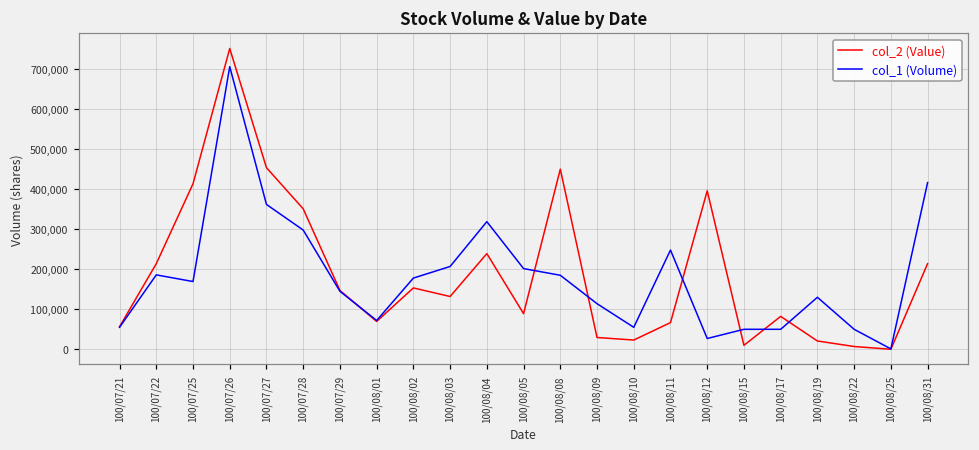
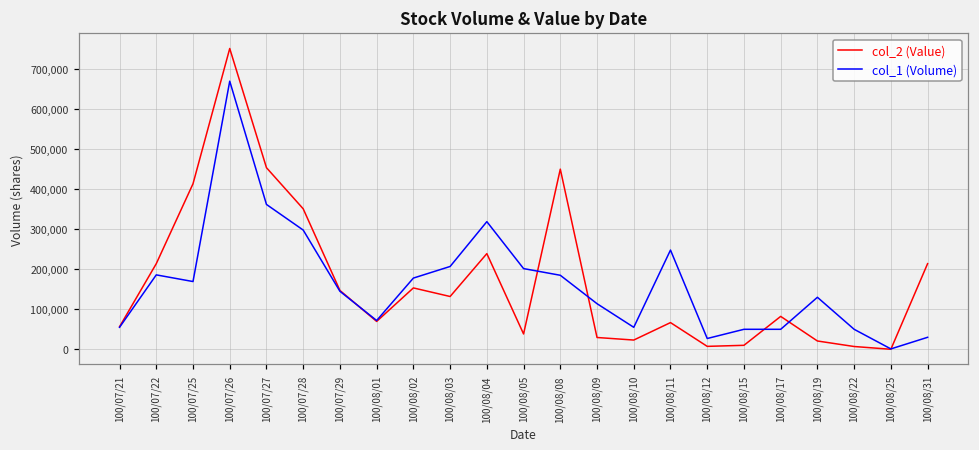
col_1 (Volume), 100/07/26: 710,000 -> 670,000
col_2 (Value), 100/08/05: 90,000 -> 40,000
col_2 (Value), 100/08/12: 400,000 -> 10,000
col_1 (Volume), 100/08/31: 420,000 -> 30,000
